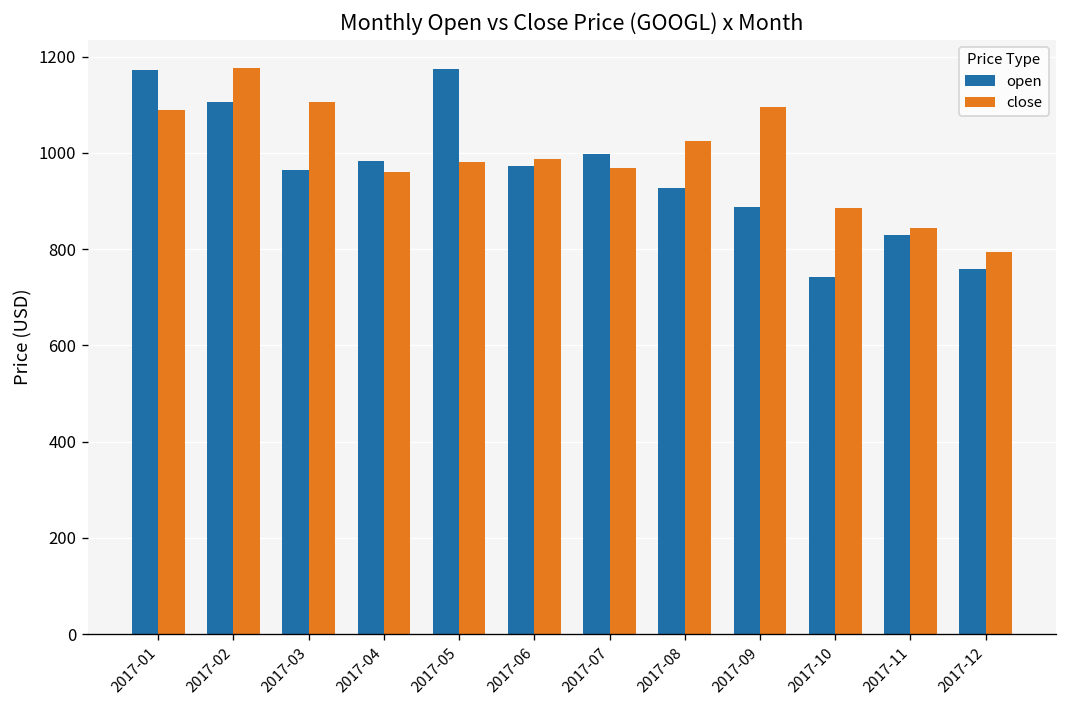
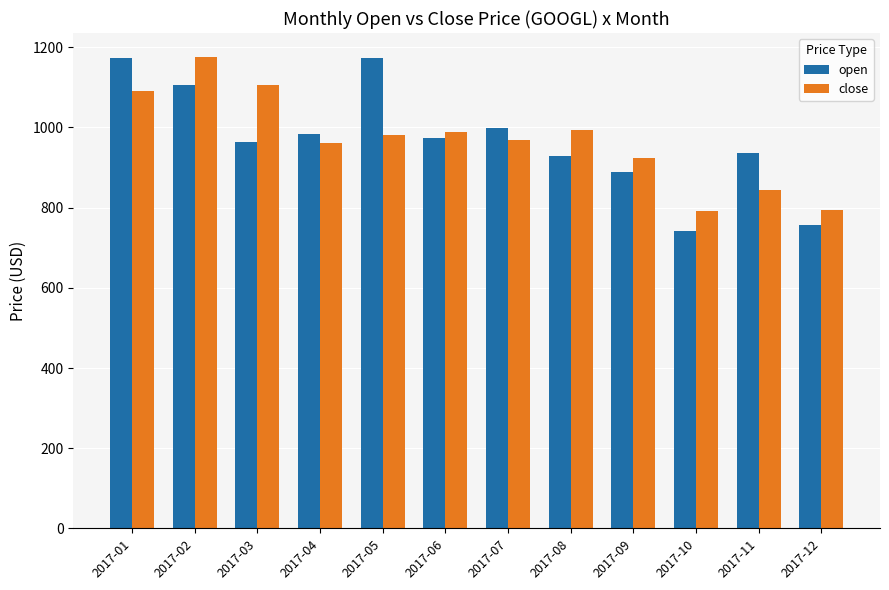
close, 2017-08: 1030 -> 990
close, 2017-09: 1100 -> 920
close, 2017-10: 890 -> 790
open, 2017-11: 830 -> 940
